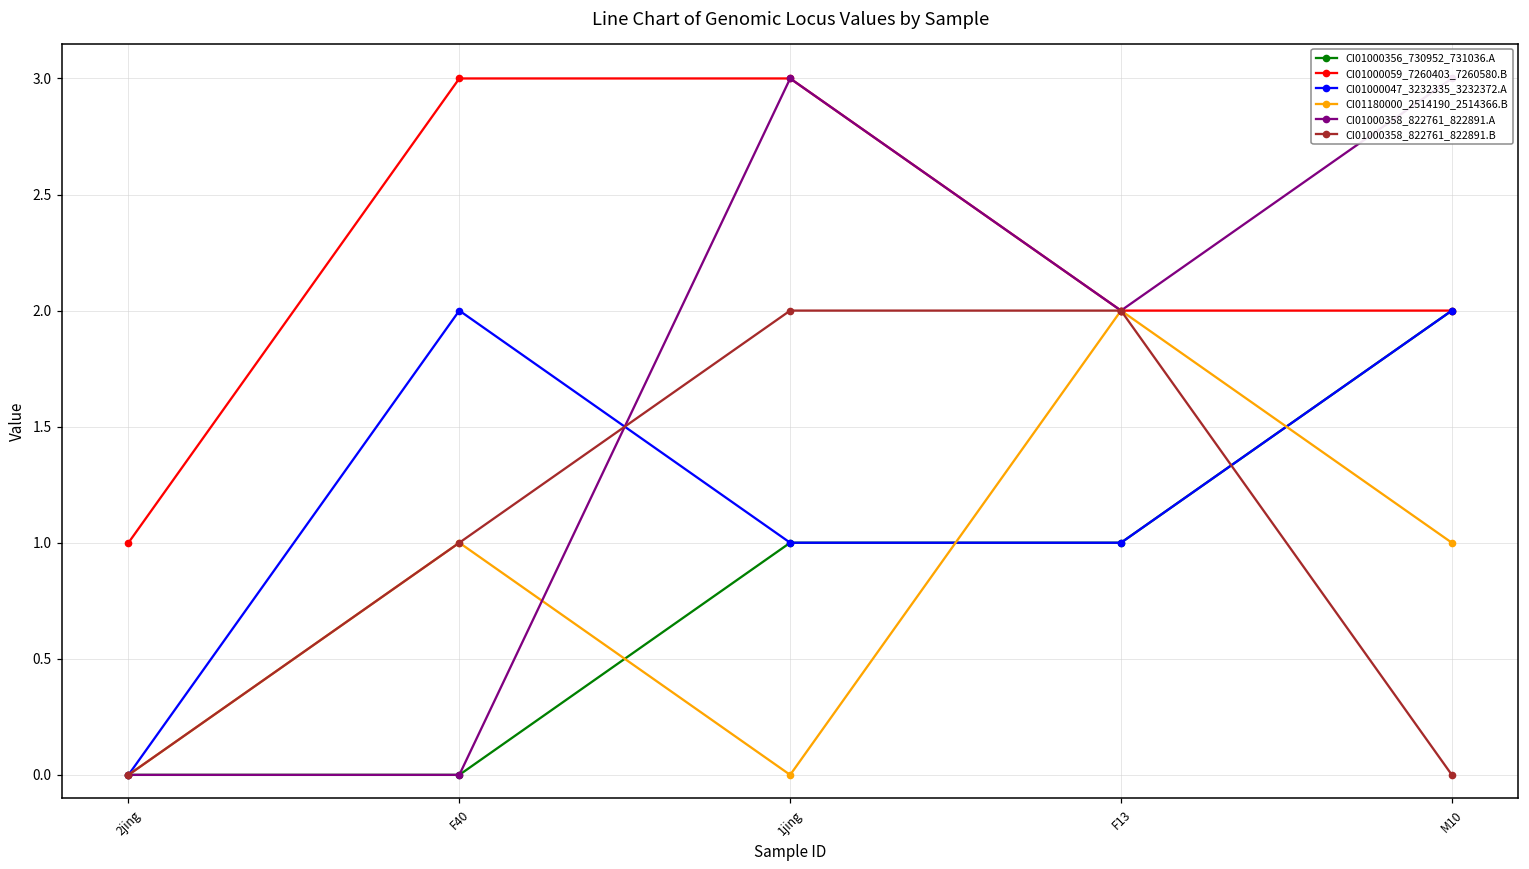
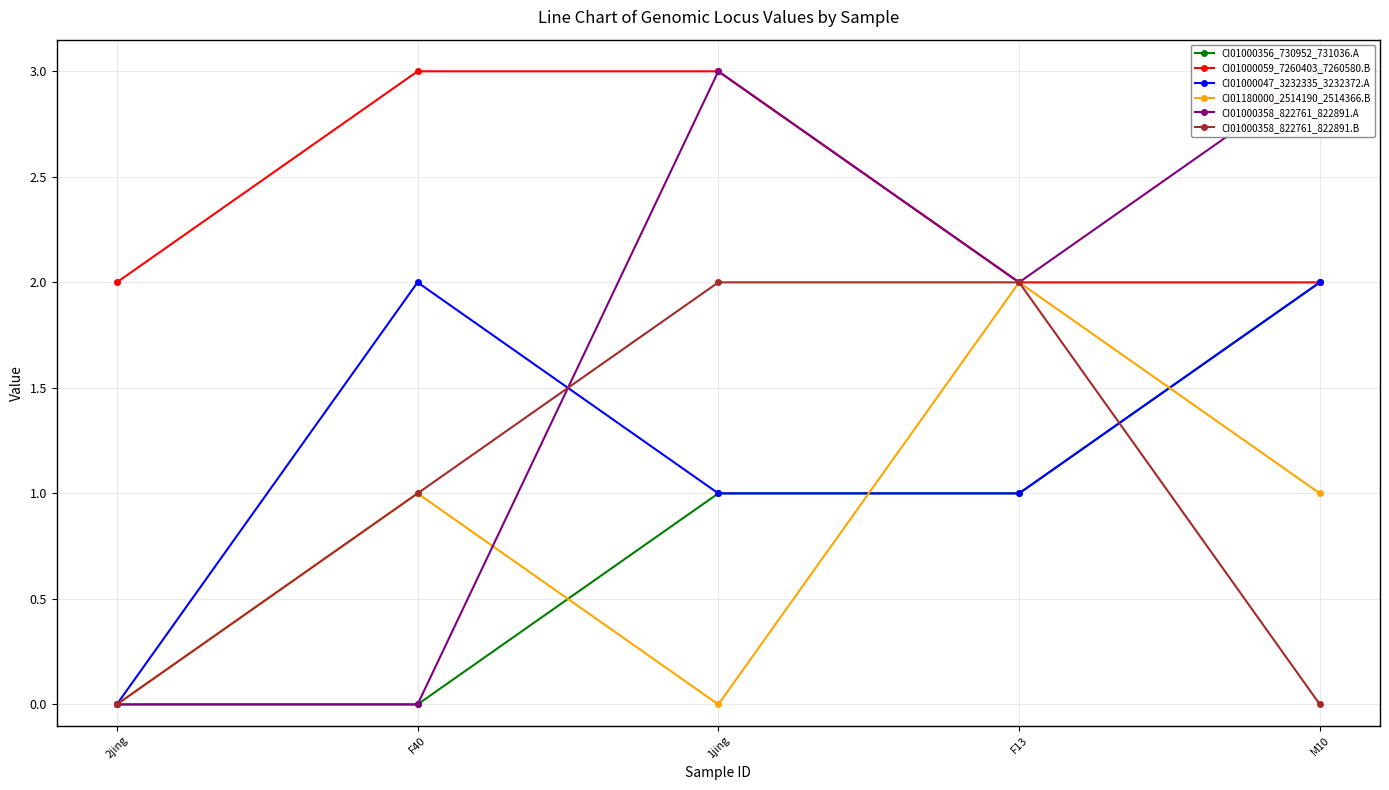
CI01000059_7260403_7260580.B, 2jing: 1 -> 2
